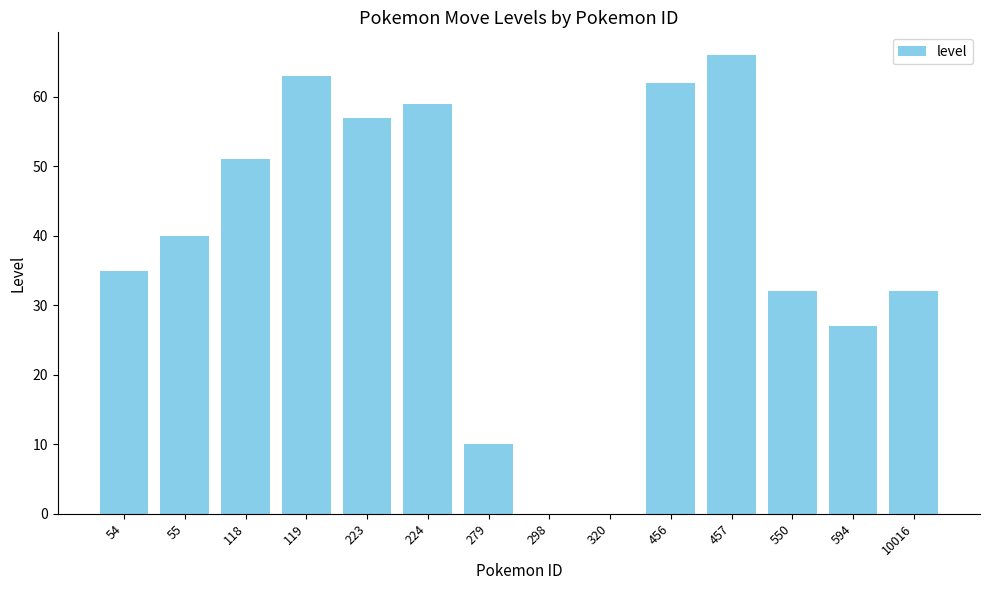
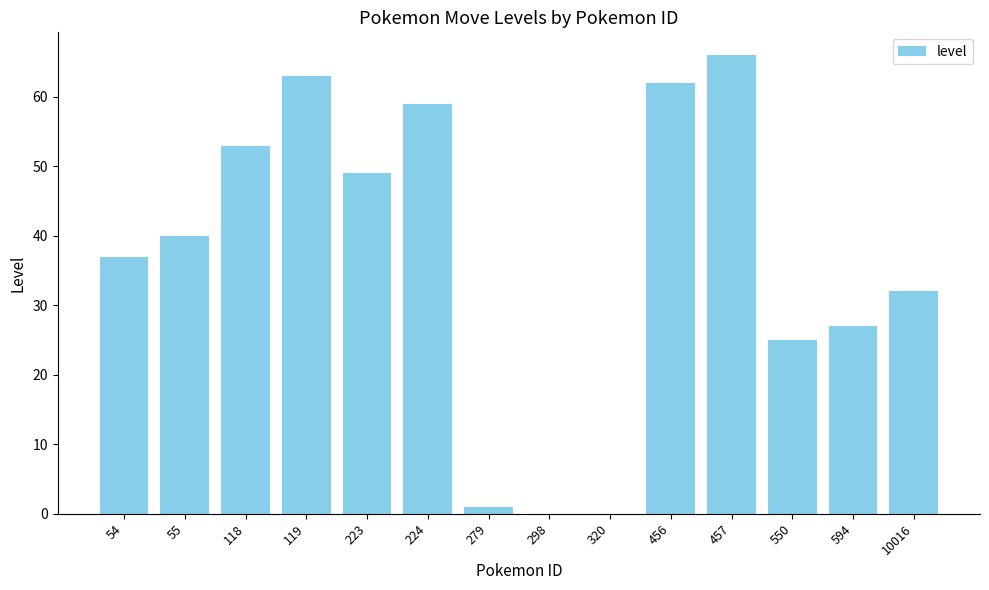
54: 35 -> 37
118: 51 -> 53
223: 57 -> 49
279: 10 -> 1
550: 32 -> 25
